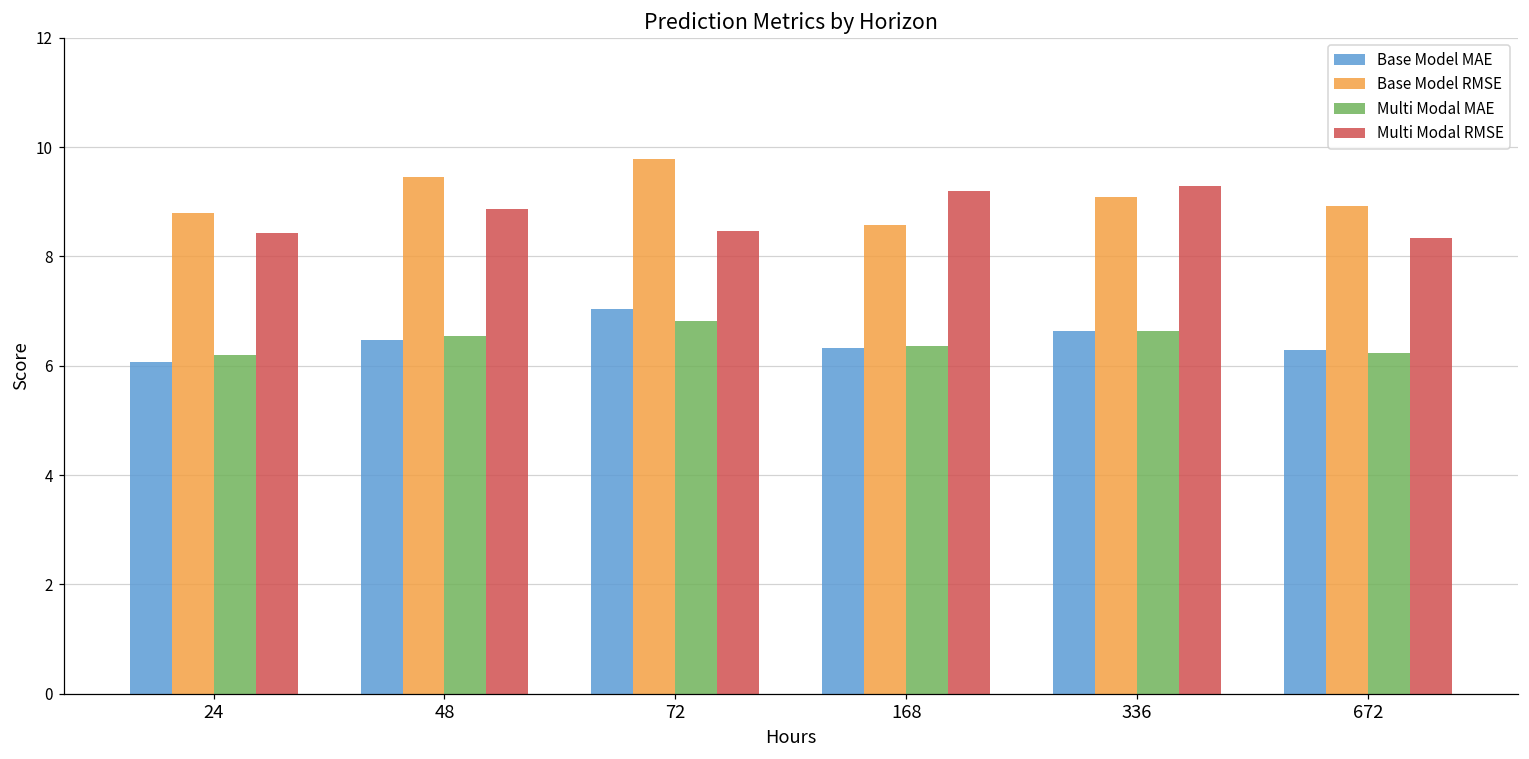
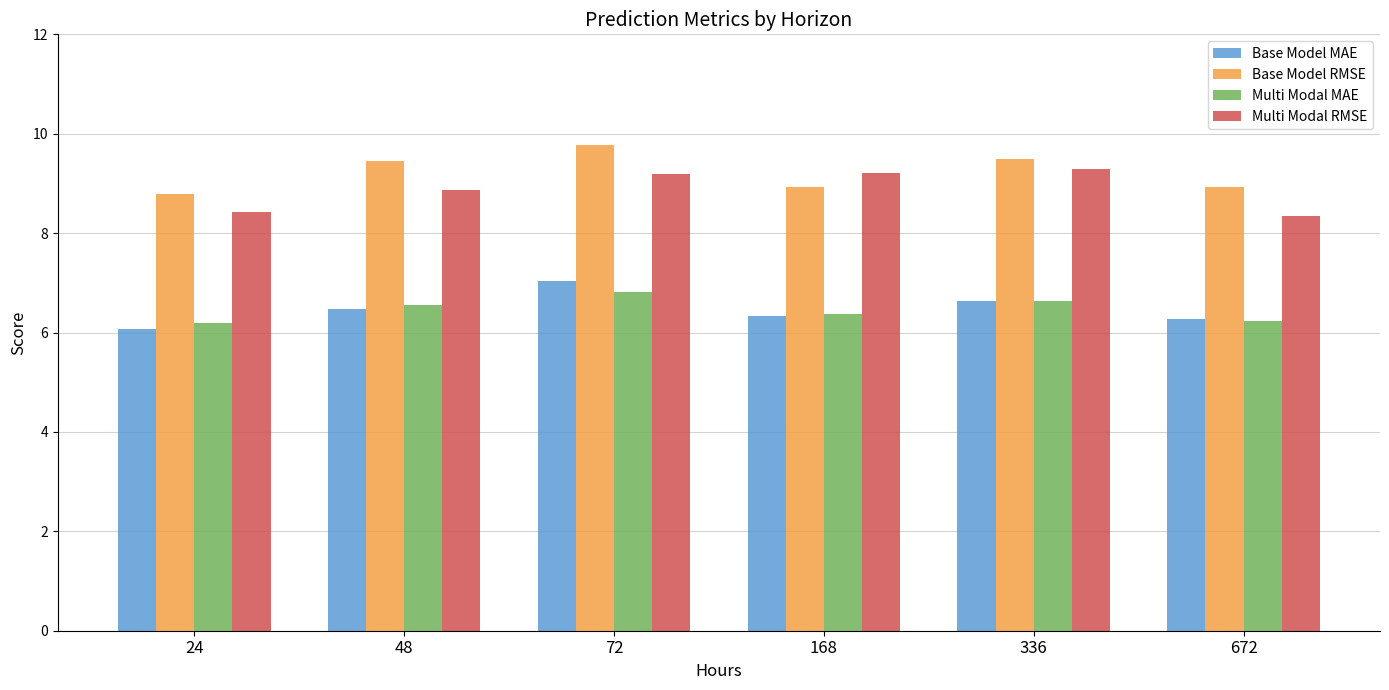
Multi Modal RMSE, 72: 8.5 -> 9.2
Base Model RMSE, 168: 8.6 -> 8.9
Base Model RMSE, 336: 9.1 -> 9.5
